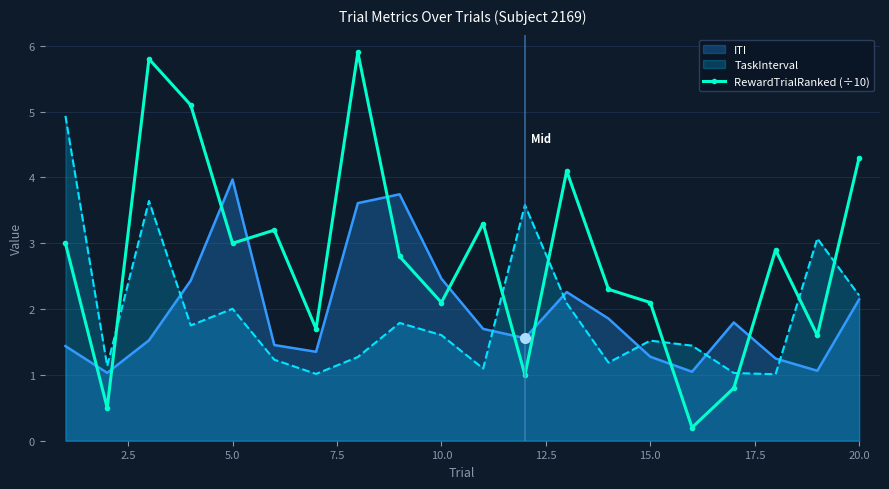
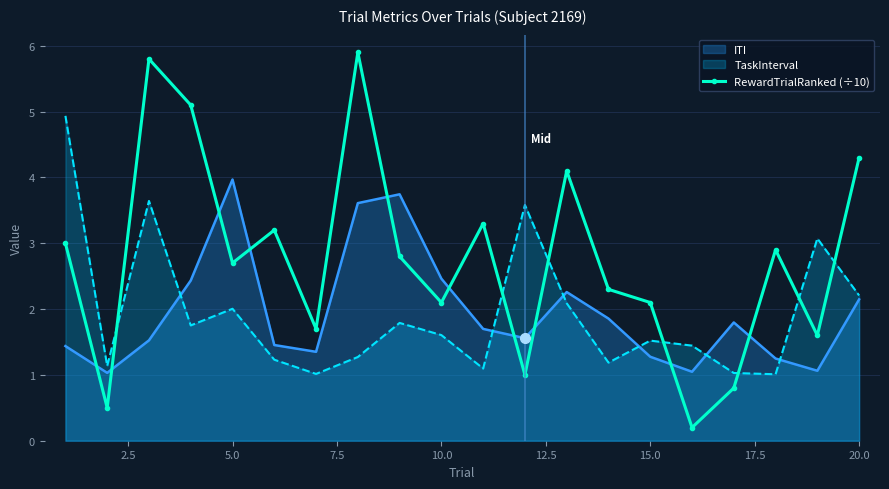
RewardTrialRanked (÷10), 5.0: 3.0 -> 2.7
